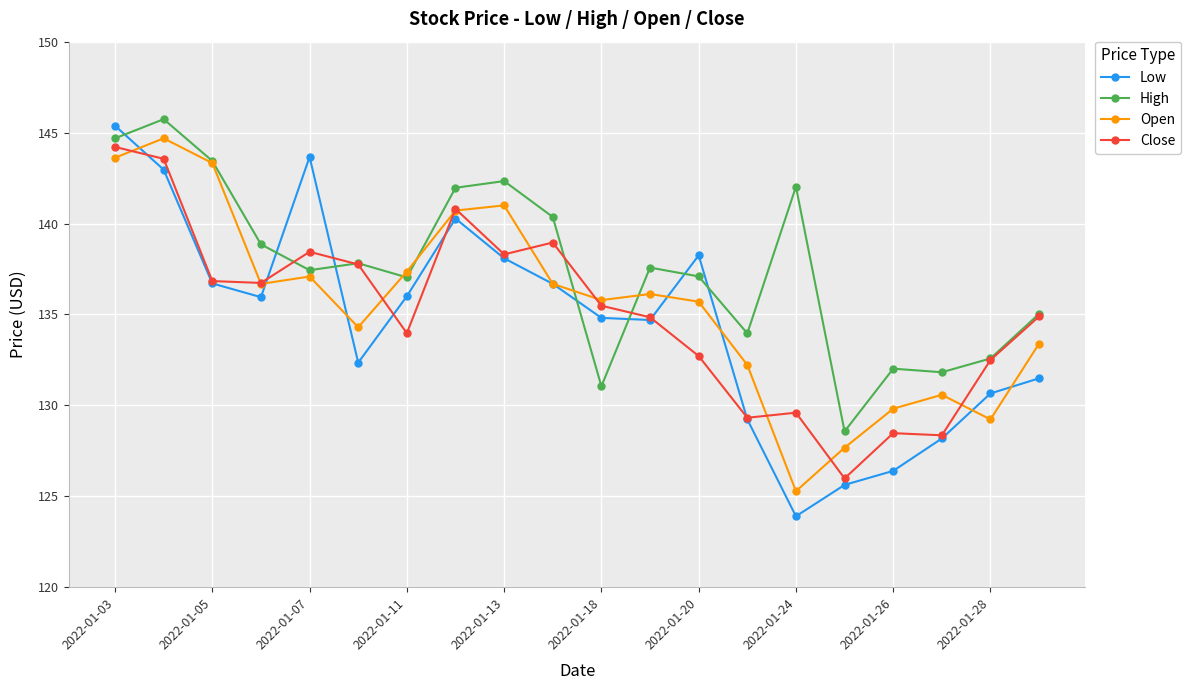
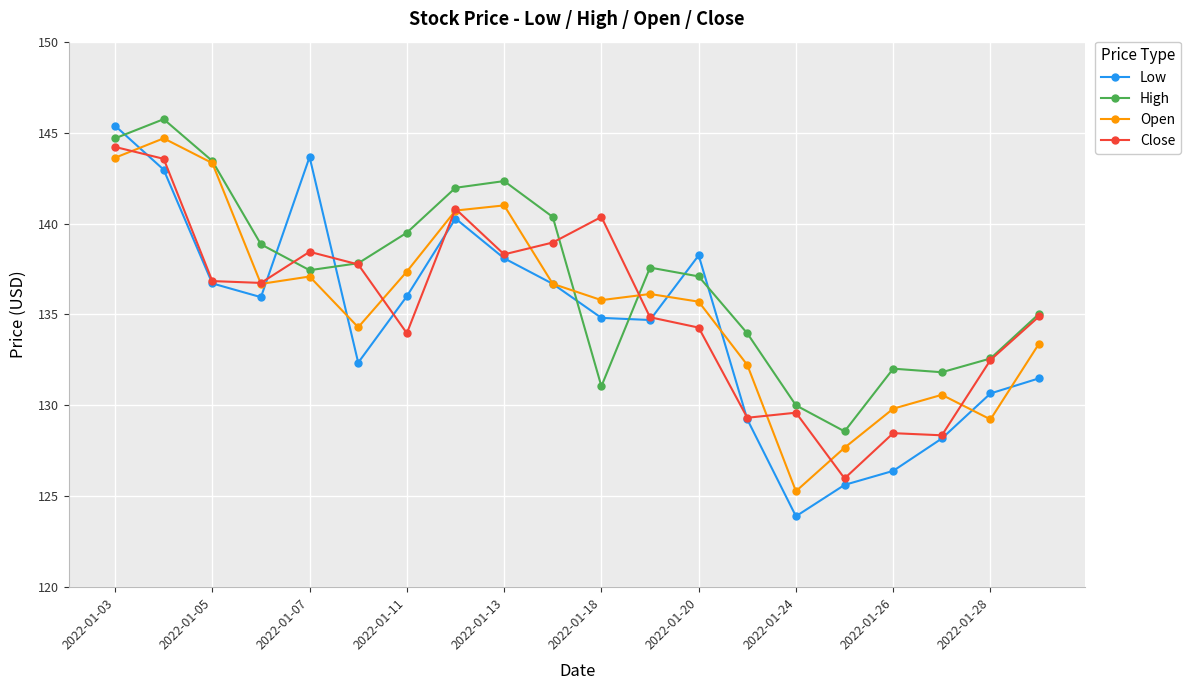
High, 2022-01-11: 137.0 -> 139.5
Close, 2022-01-18: 135.5 -> 140.4
Close, 2022-01-20: 132.7 -> 134.3
High, 2022-01-24: 142.0 -> 130.0
